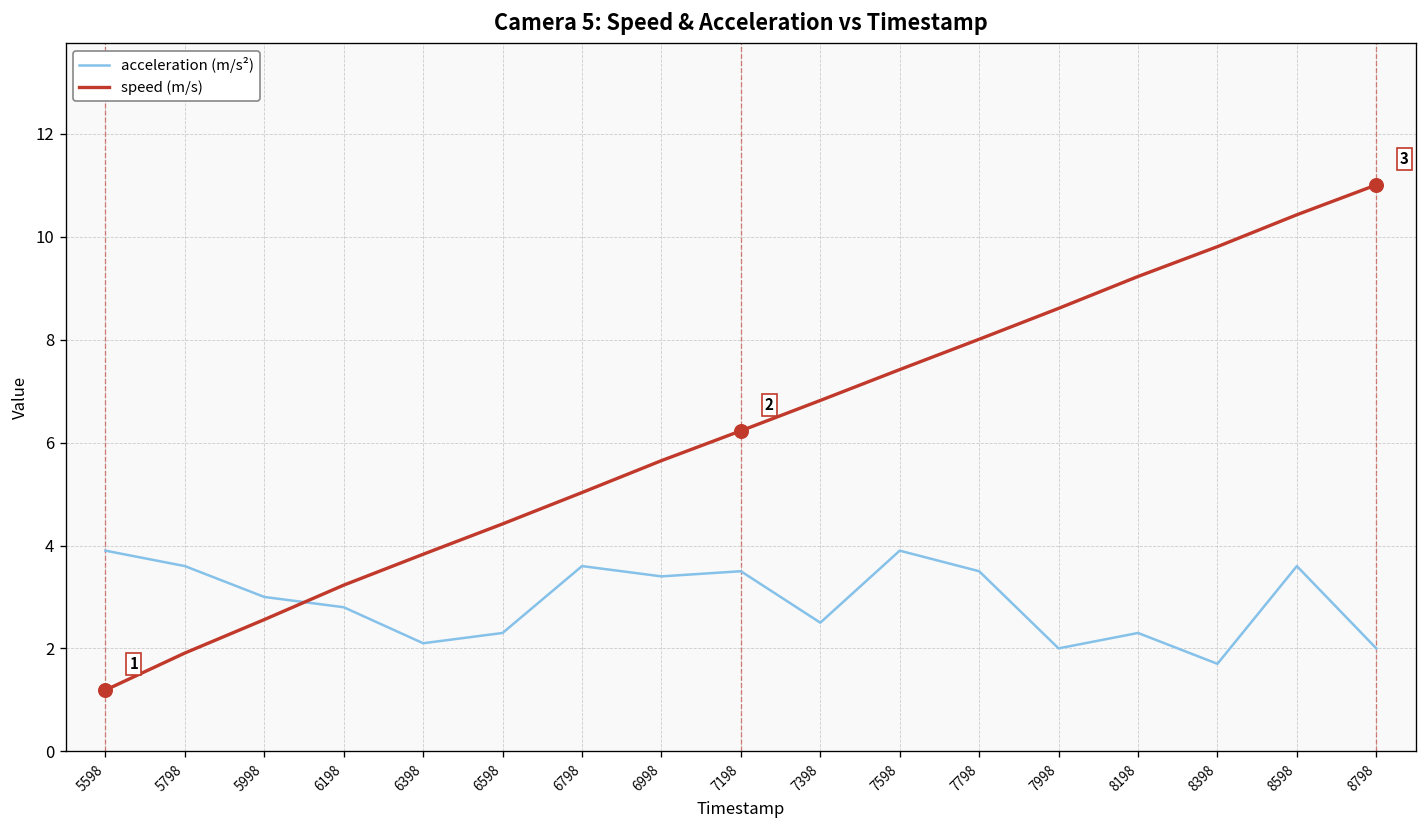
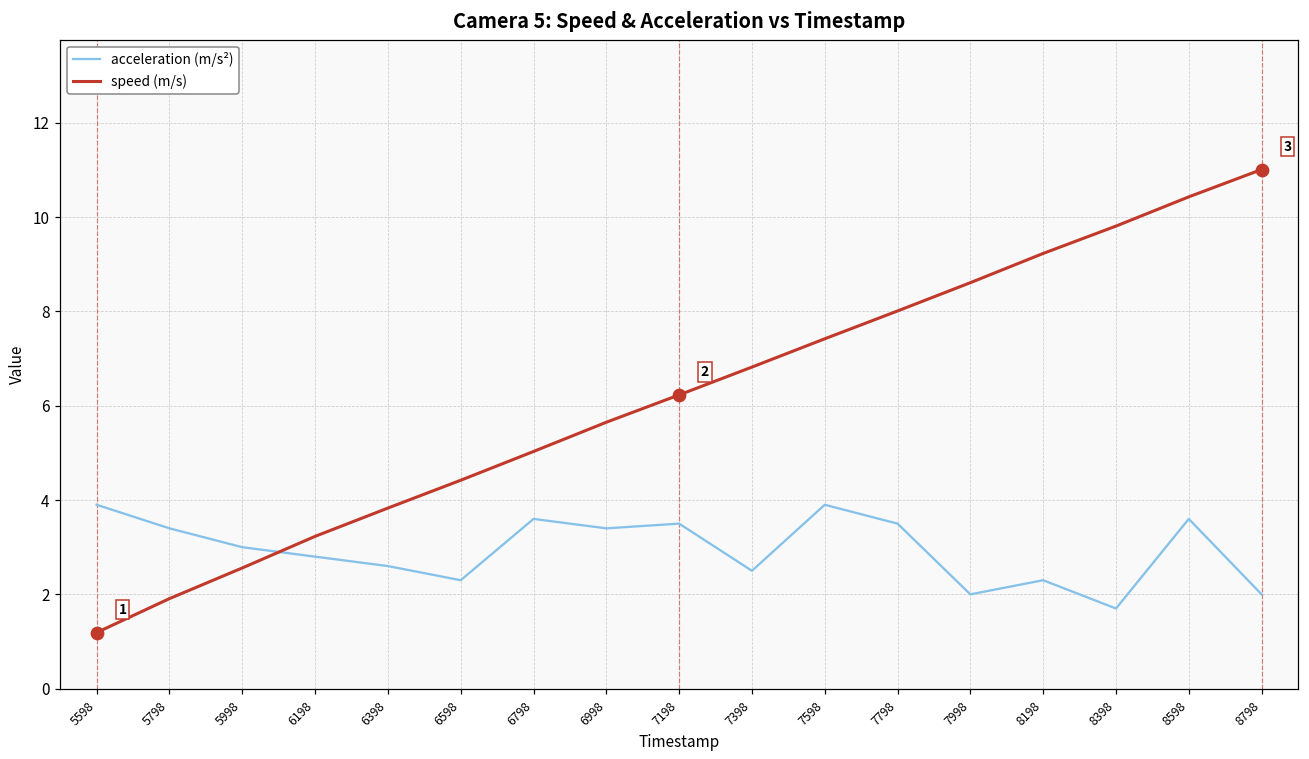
acceleration (m/s²), 5798: 3.6 -> 3.4
acceleration (m/s²), 6398: 2.1 -> 2.6
